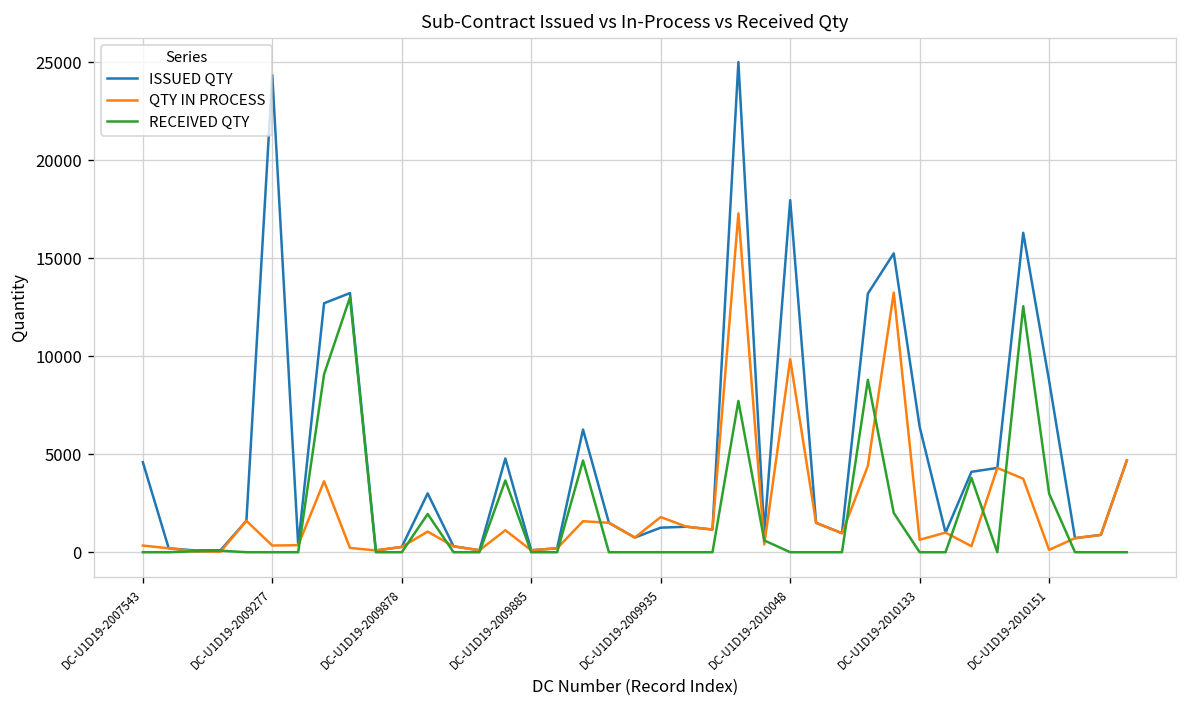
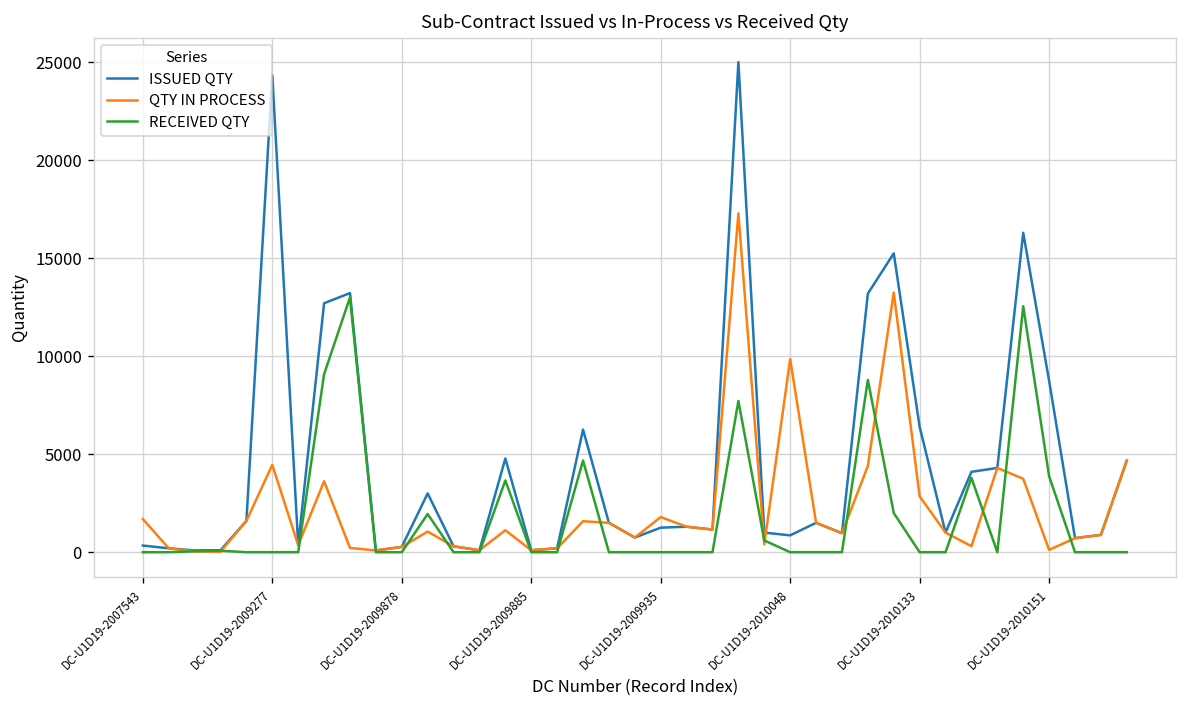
ISSUED QTY, DC-U1D19-2007543: 4600 -> 300
QTY IN PROCESS, DC-U1D19-2007543: 300 -> 1700
QTY IN PROCESS, DC-U1D19-2009277: 300 -> 4500
ISSUED QTY, DC-U1D19-2010048: 18000 -> 900
QTY IN PROCESS, DC-U1D19-2010133: 600 -> 2900
RECEIVED QTY, DC-U1D19-2010151: 3000 -> 3900
